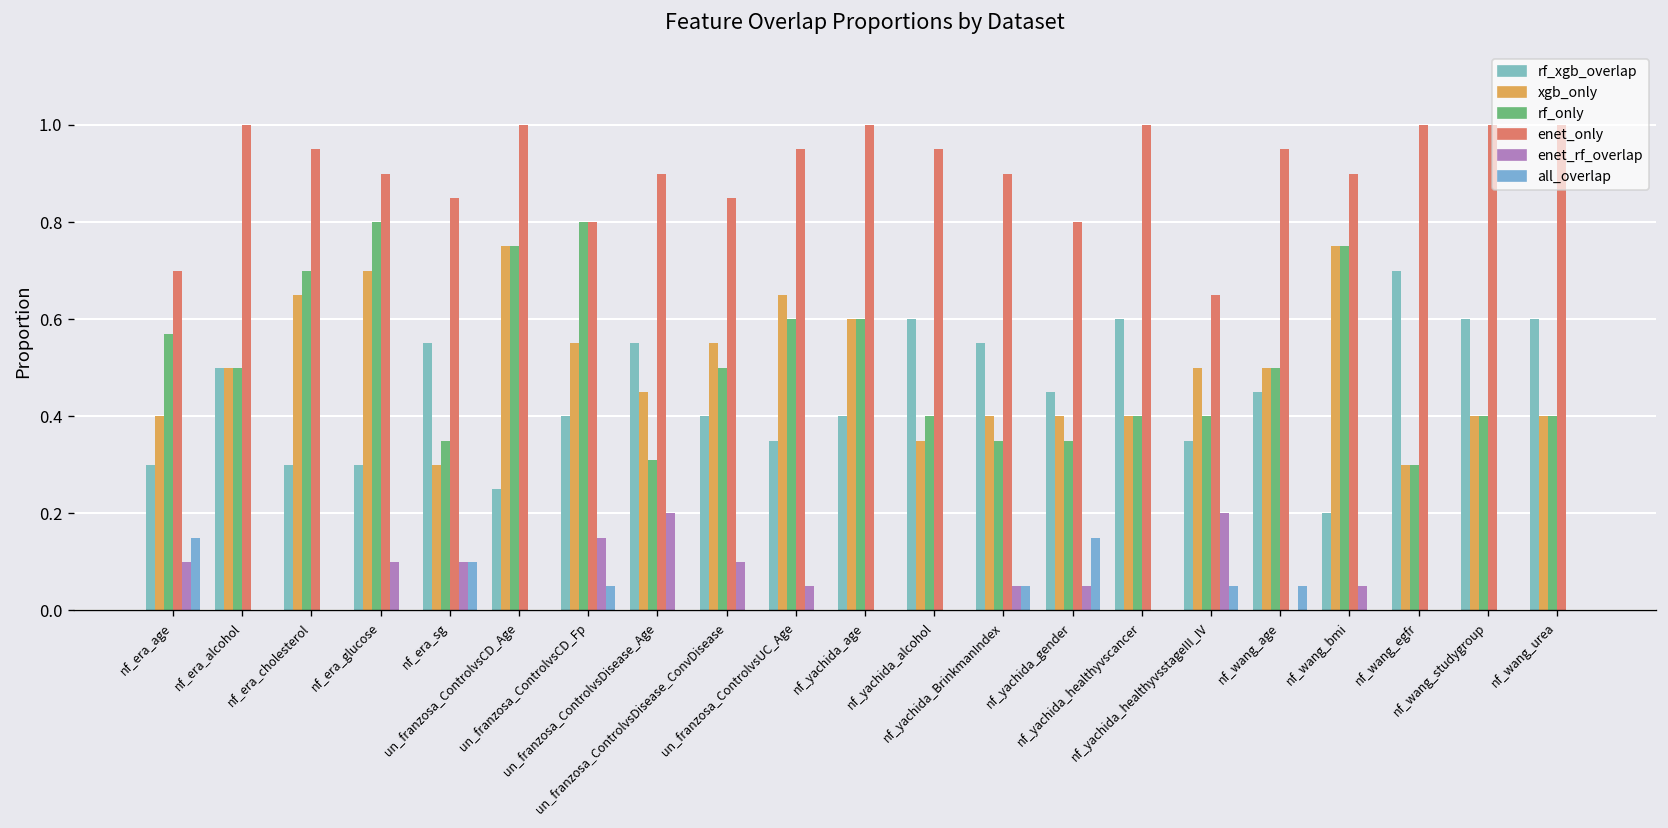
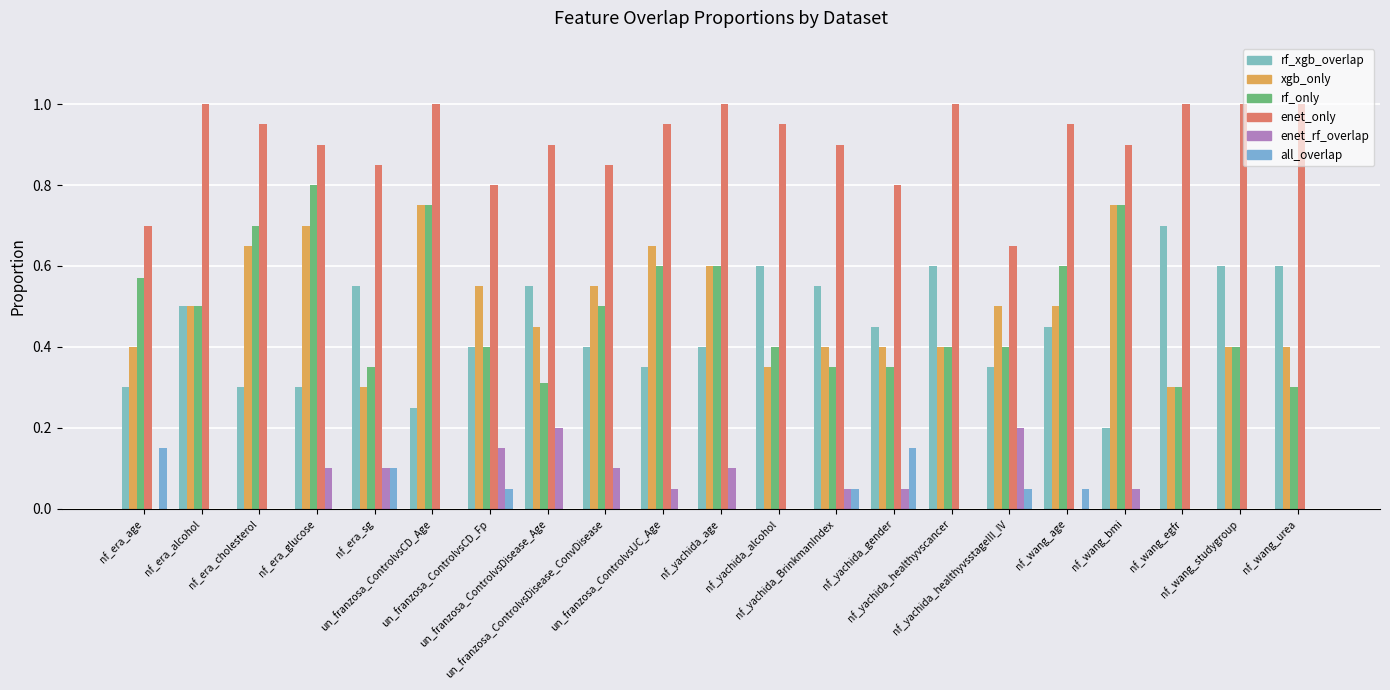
enet_rf_overlap, nf_era_age: 0.1 -> 0.0
rf_only, un_franzosa_ControlvsCD_Fp: 0.8 -> 0.4
enet_rf_overlap, nf_yachida_age: 0.0 -> 0.1
rf_only, nf_wang_age: 0.5 -> 0.6
rf_only, nf_wang_urea: 0.4 -> 0.3
